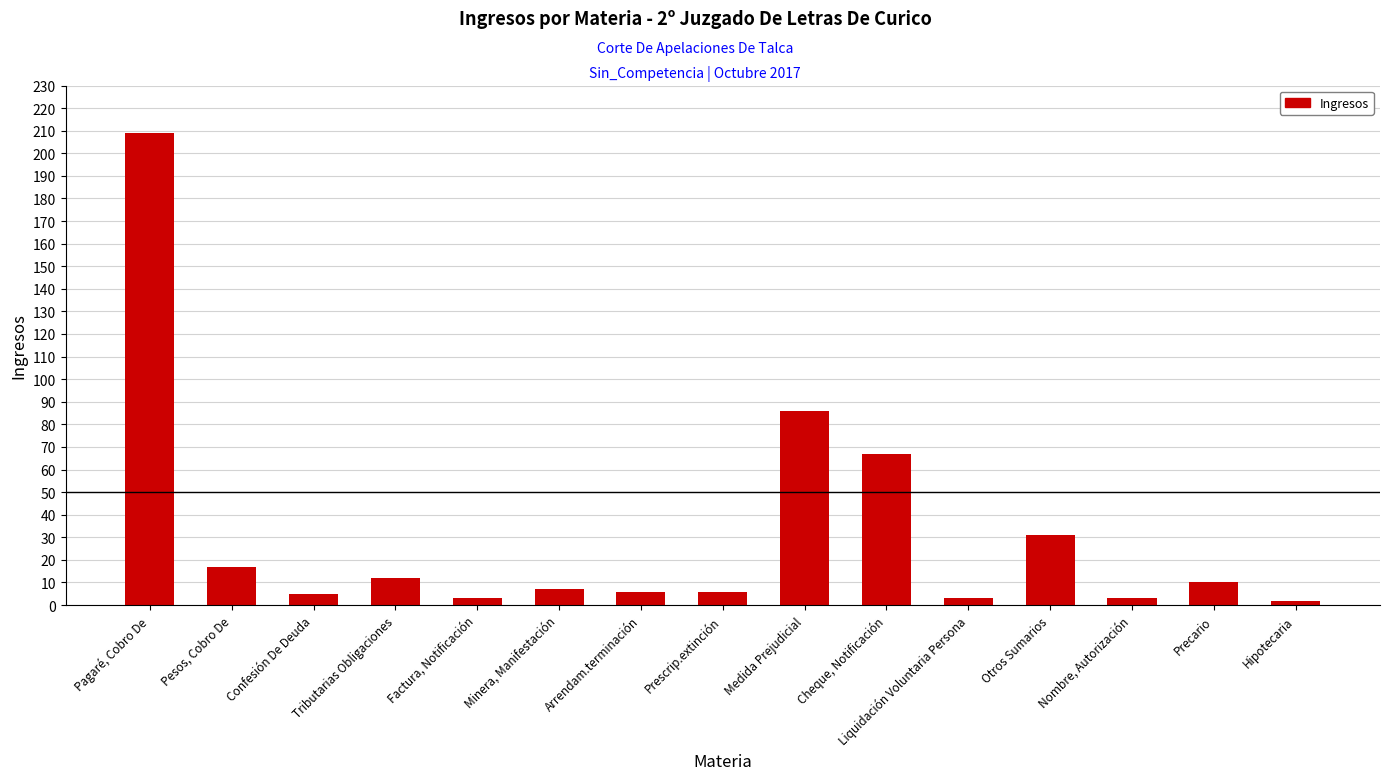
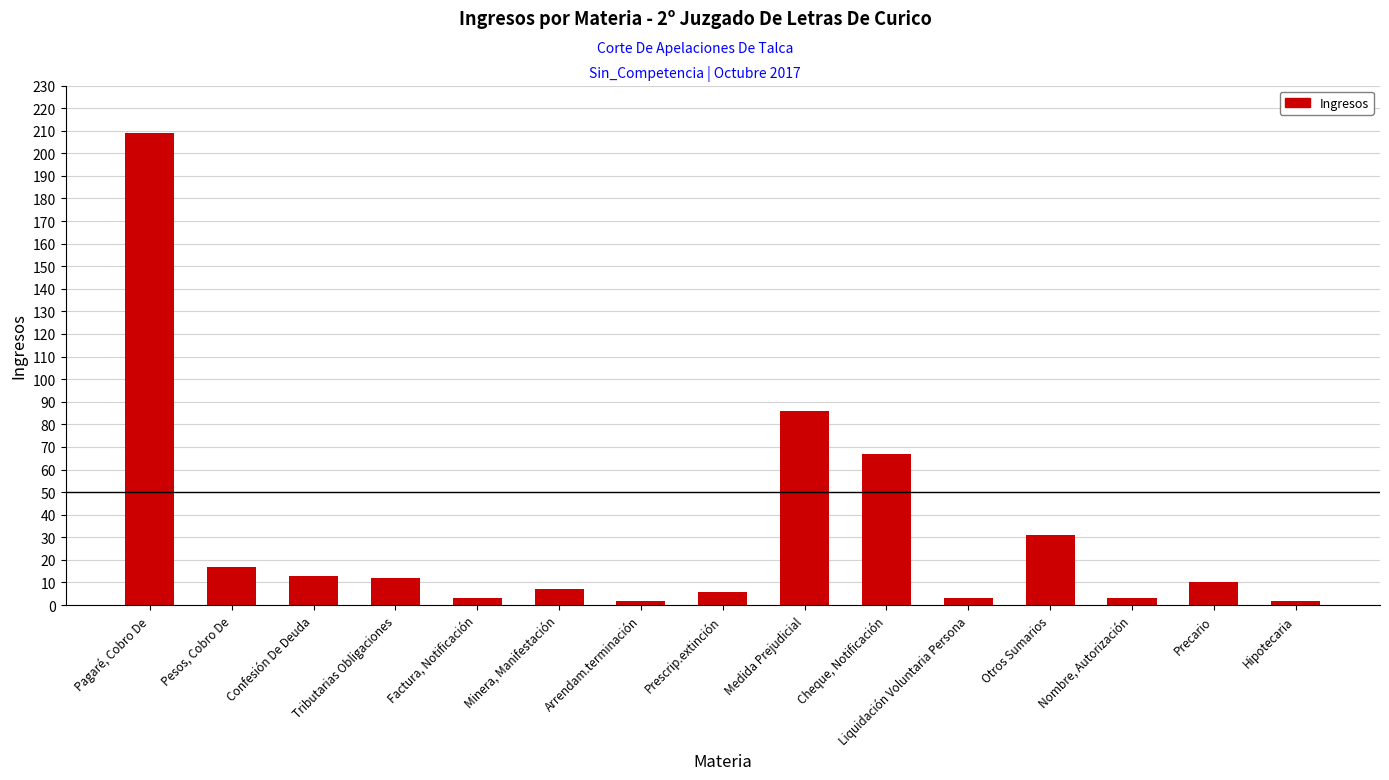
Confesión De Deuda: 5 -> 13
Arrendam.terminación: 6 -> 2
